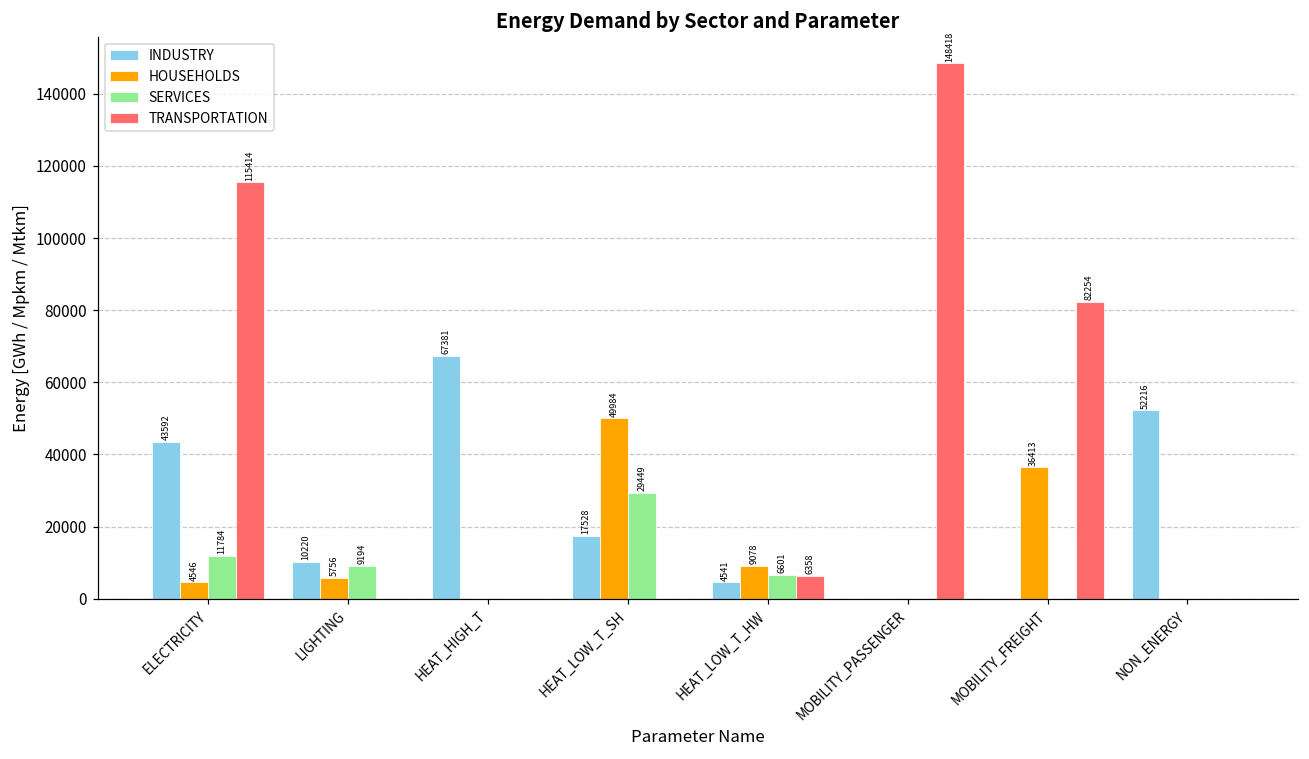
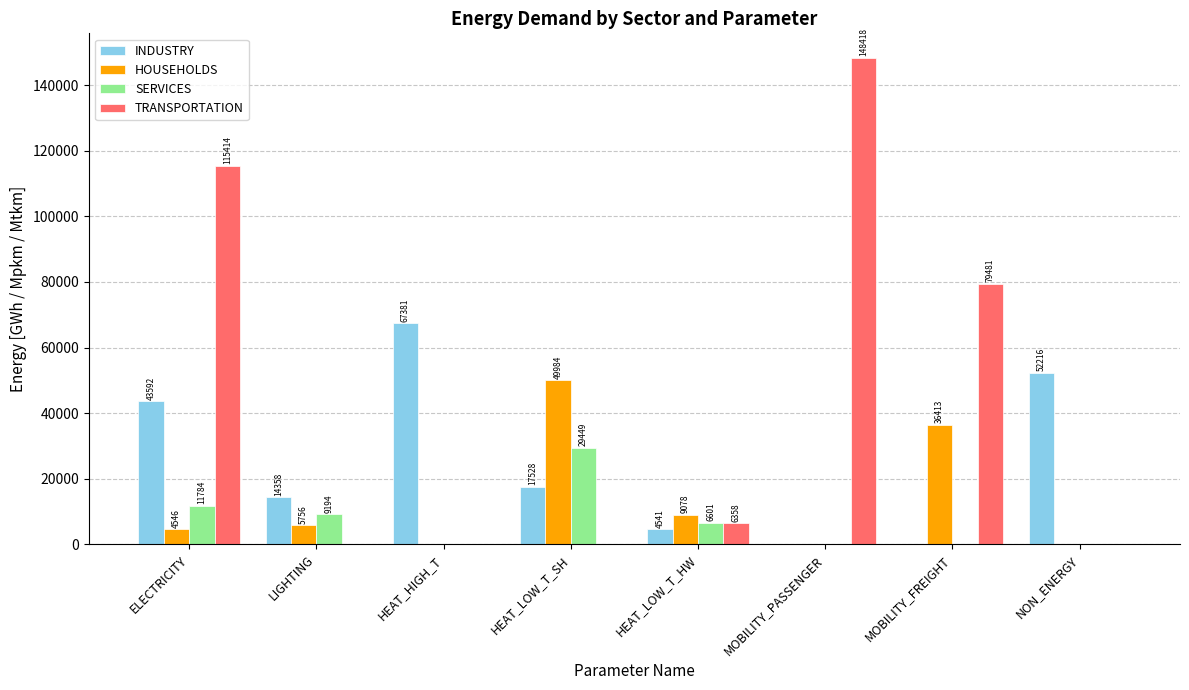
INDUSTRY, LIGHTING: 10220 -> 14358
TRANSPORTATION, MOBILITY_FREIGHT: 82254 -> 79481
